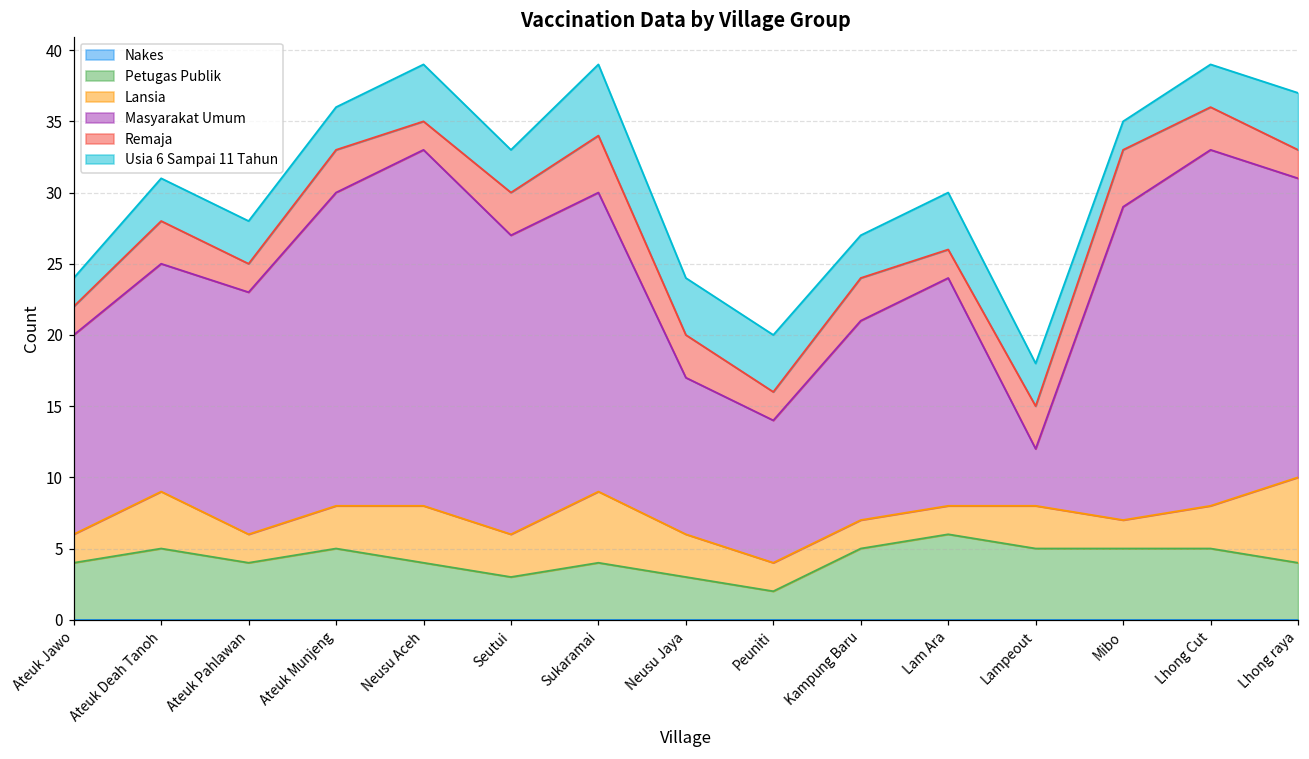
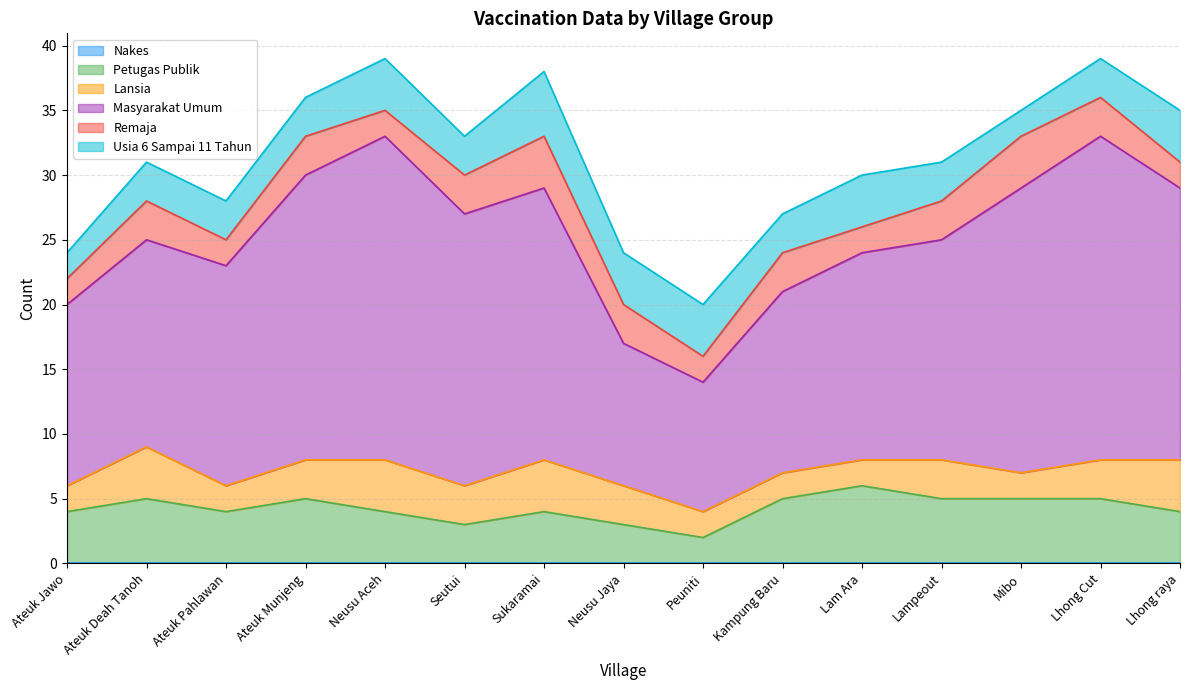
Lansia, Sukaramai: 5 -> 4
Masyarakat Umum, Lampeout: 4 -> 17
Lansia, Lhong raya: 6 -> 4
